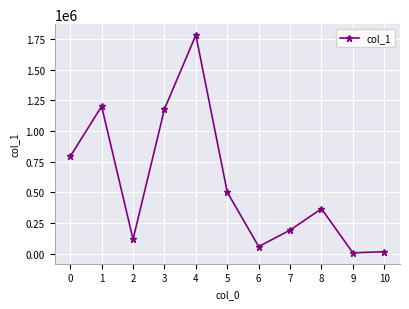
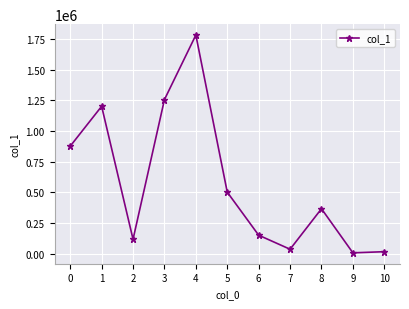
0: 790000 -> 880000
3: 1180000 -> 1260000
6: 60000 -> 150000
7: 190000 -> 40000
